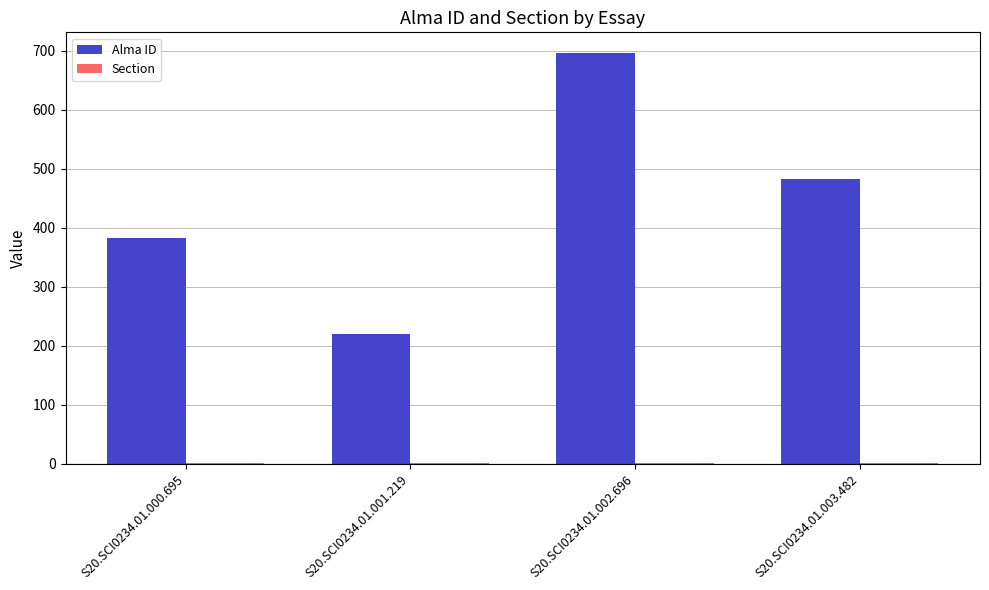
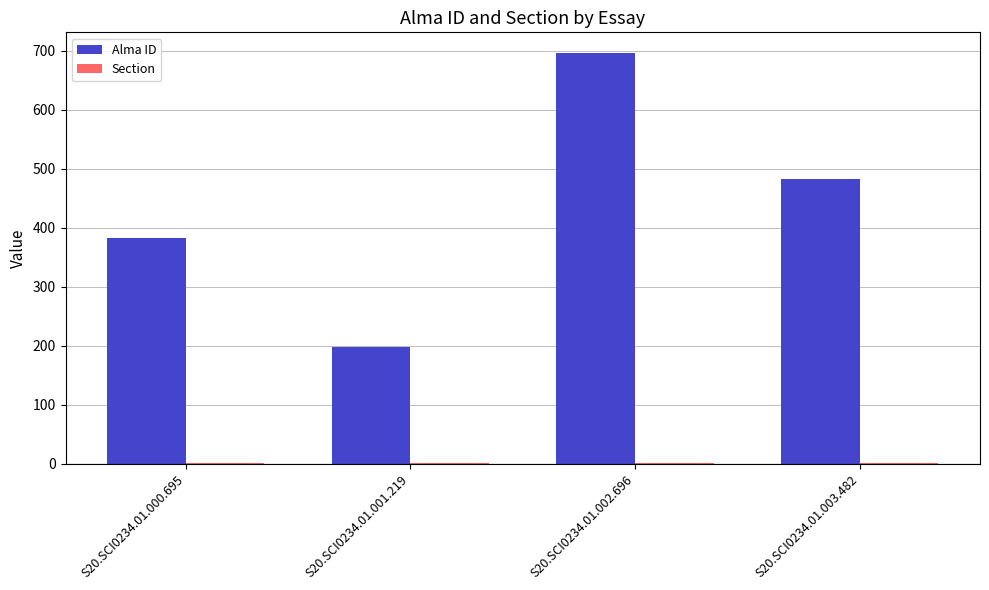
Alma ID, S20.SCI0234.01.001.219: 220 -> 200
